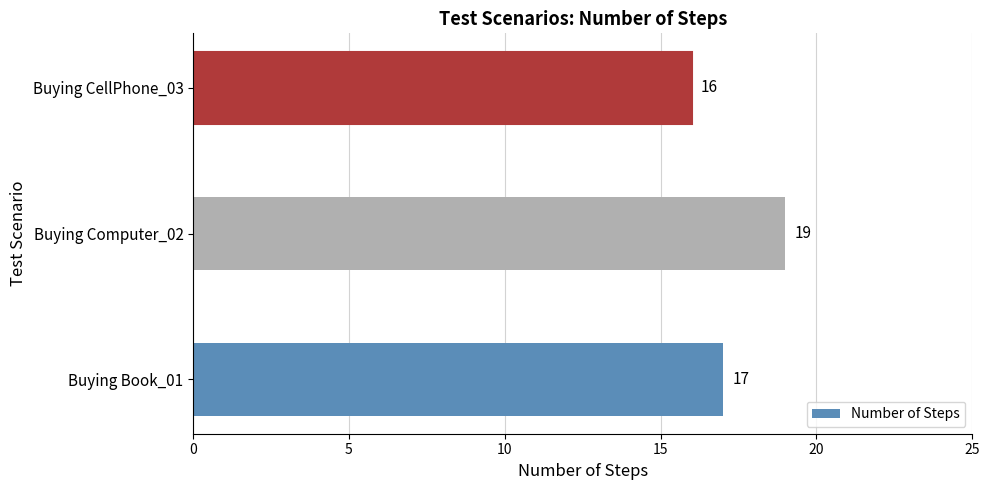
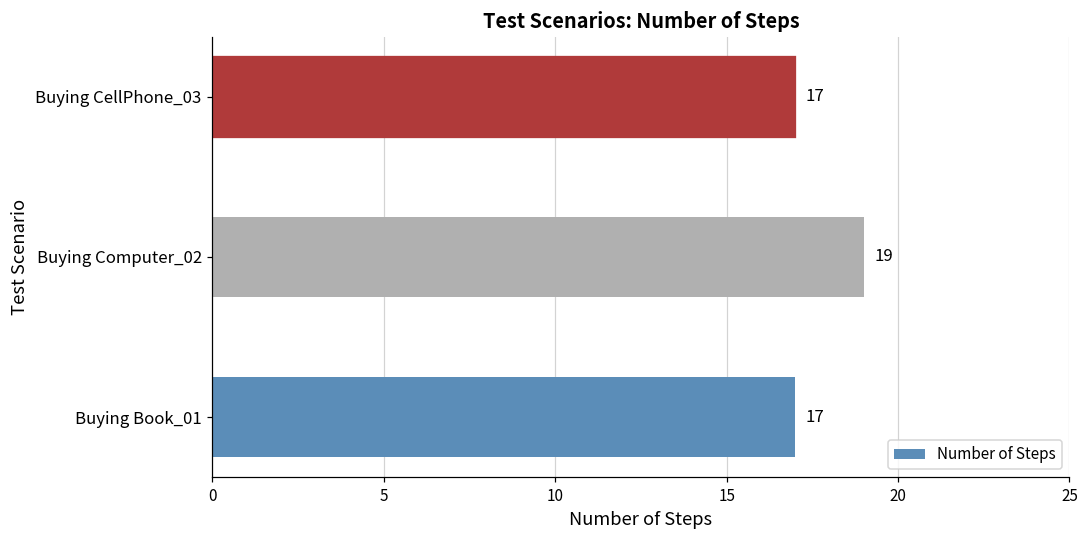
Buying CellPhone_03: 16 -> 17
